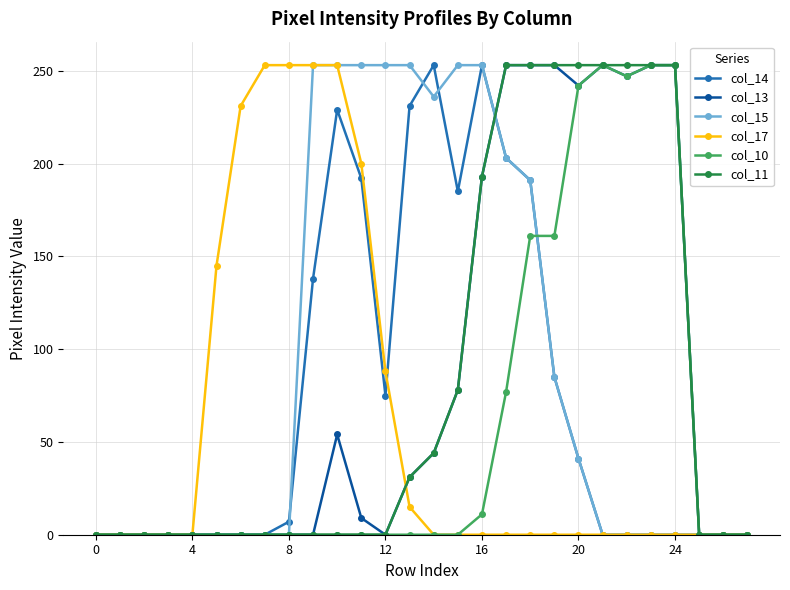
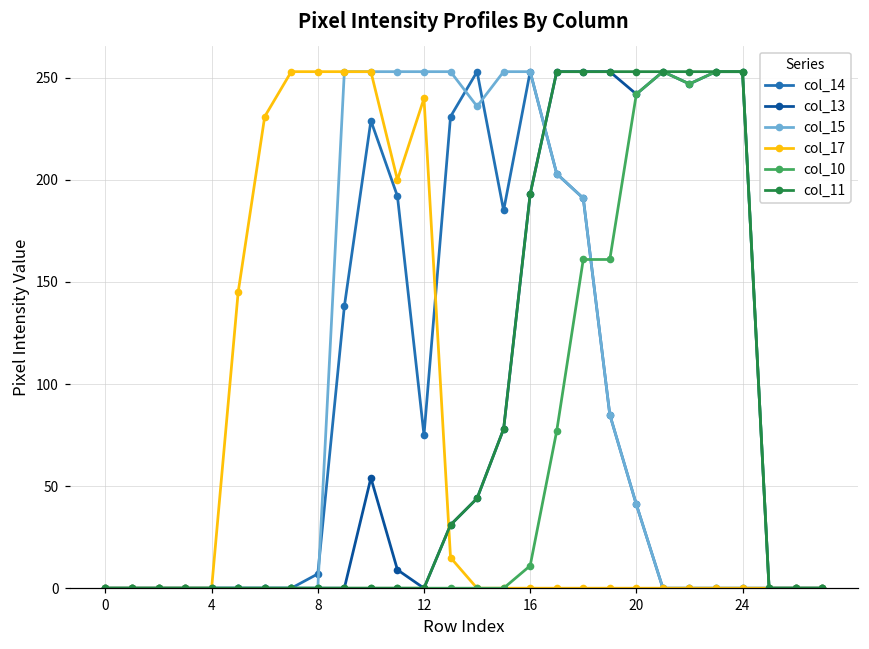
col_17, 12: 88 -> 240
